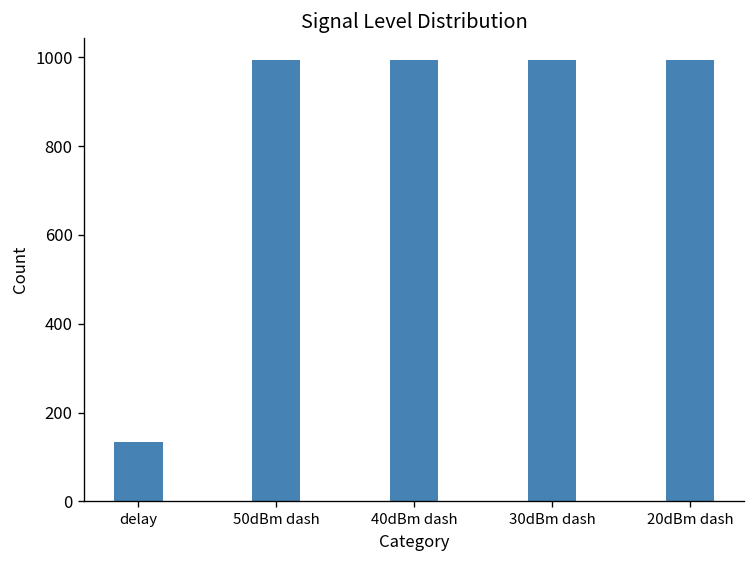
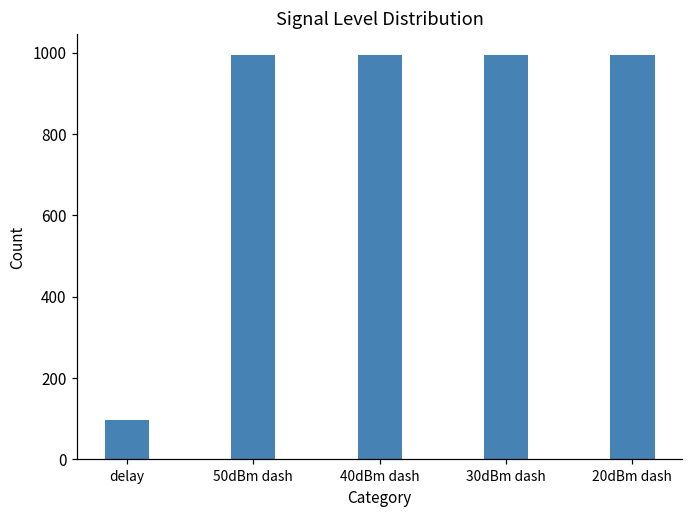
delay: 130 -> 100
